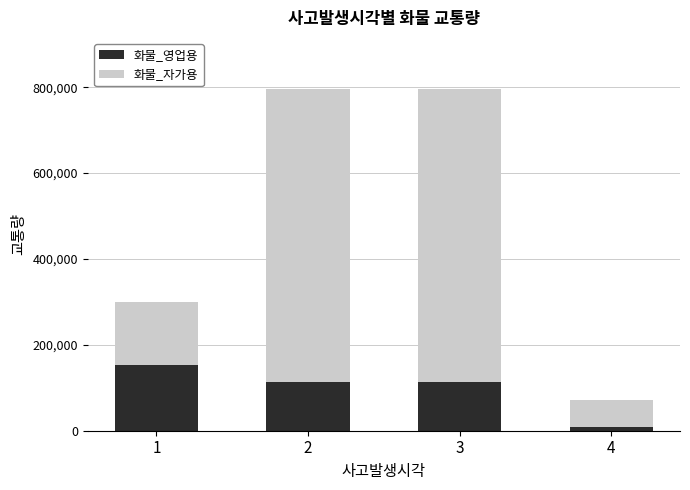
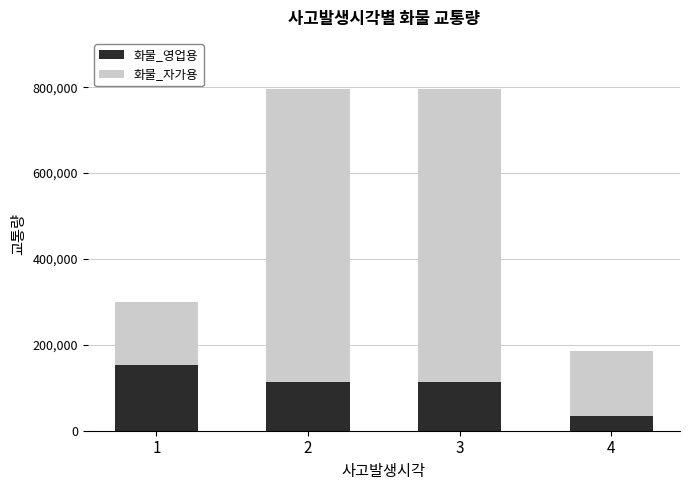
화물_영업용, 4: 10,000 -> 30,000
화물_자가용, 4: 60,000 -> 150,000
